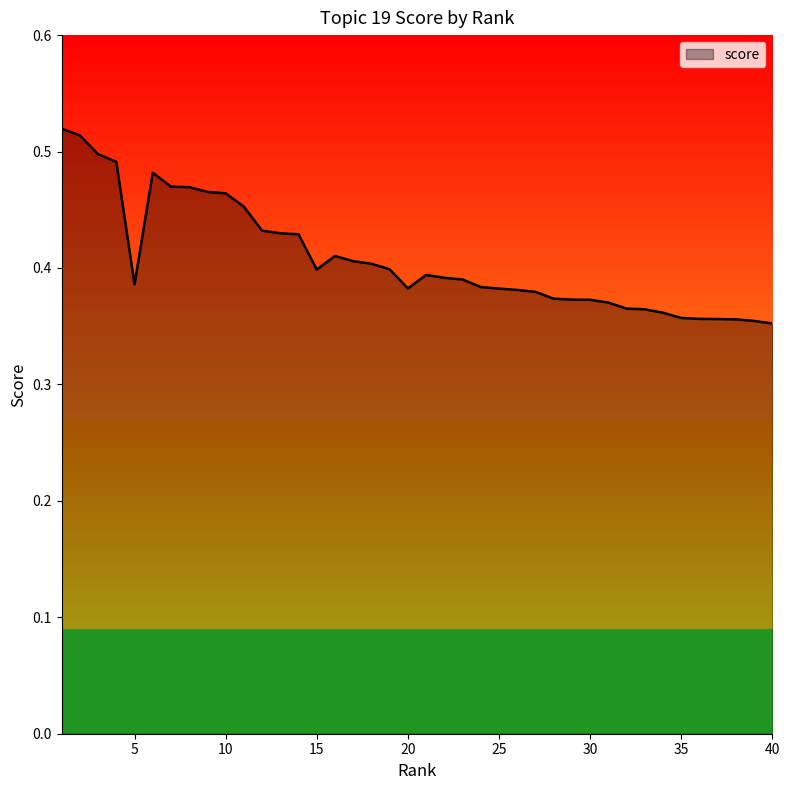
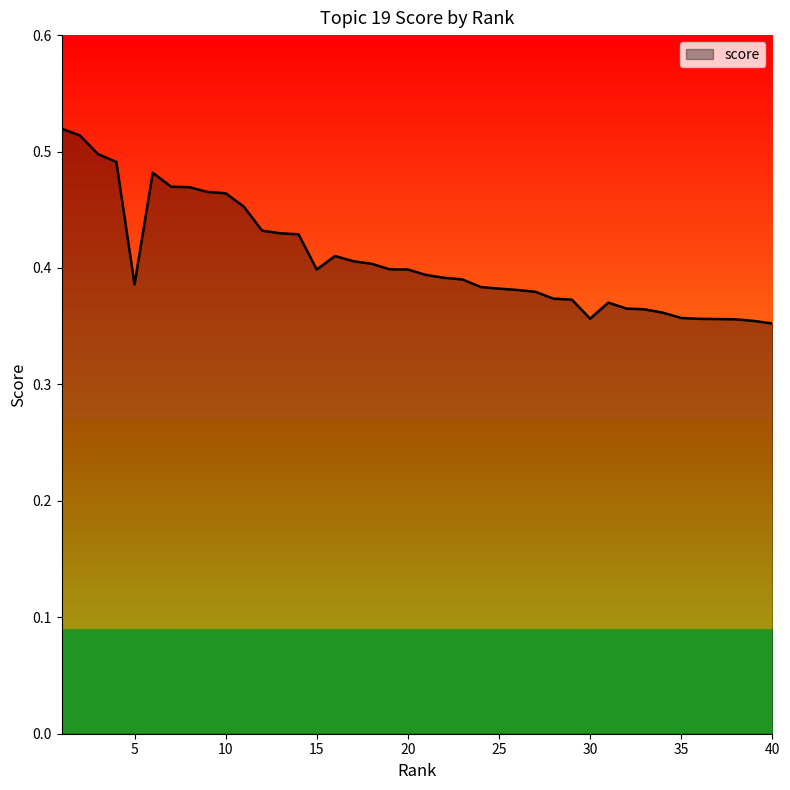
20: 0.382 -> 0.399
30: 0.373 -> 0.356
